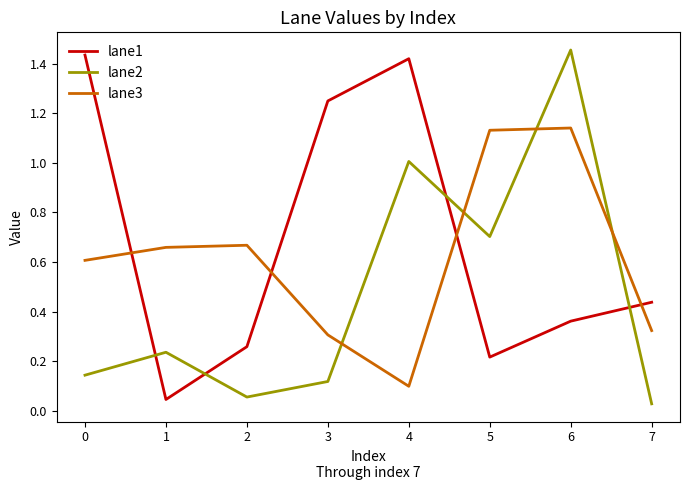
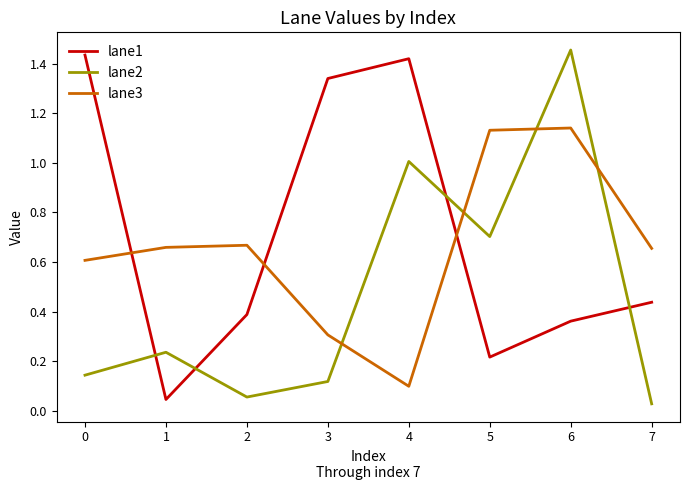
lane1, 2: 0.26 -> 0.39
lane1, 3: 1.25 -> 1.34
lane3, 7: 0.32 -> 0.65
